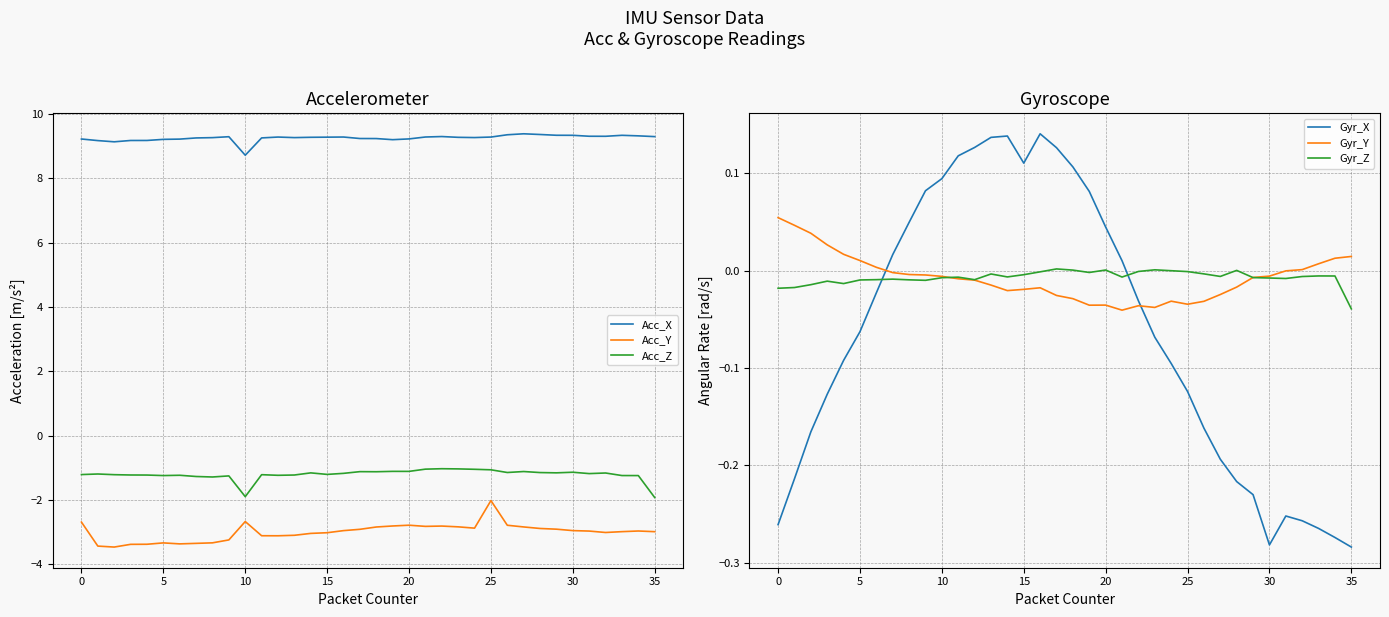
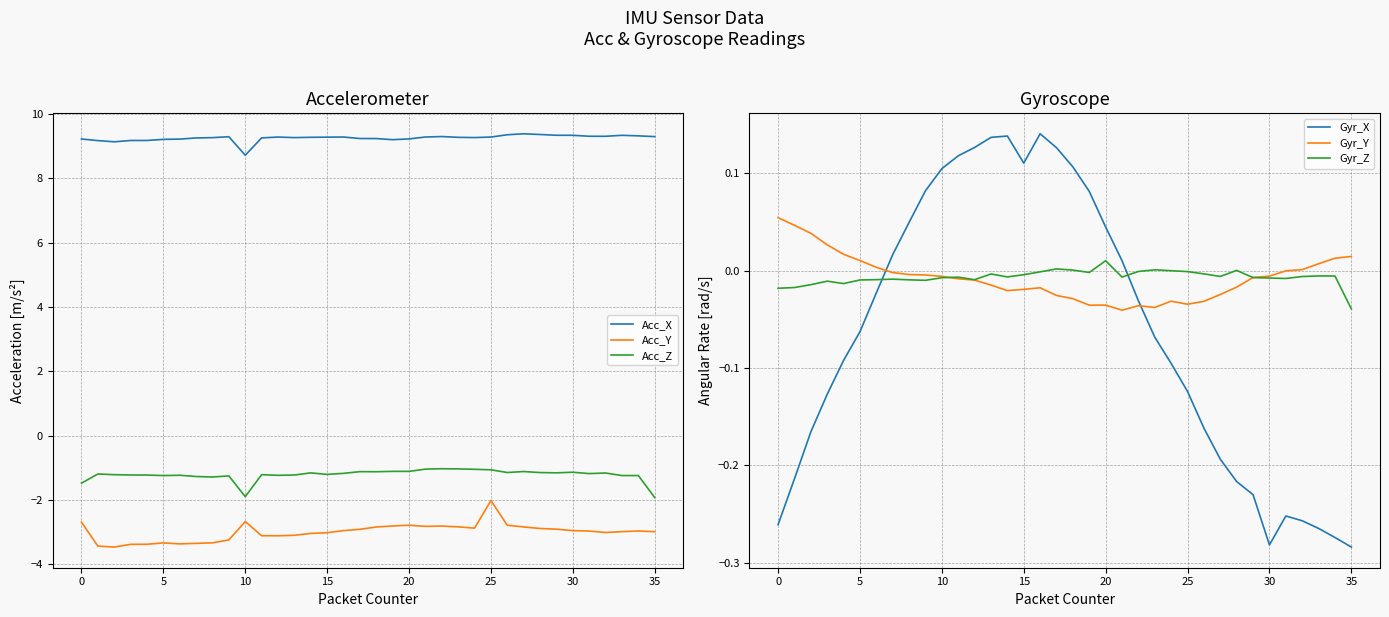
Accelerometer, Acc_Z, 0: -1.2 -> -1.5
Gyroscope, Gyr_X, 10: 0.09 -> 0.10
Gyroscope, Gyr_Z, 20: 0.00 -> 0.01
